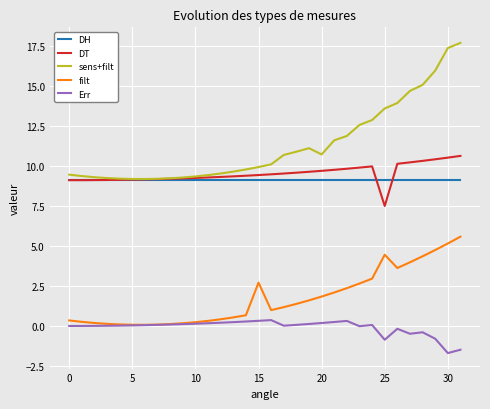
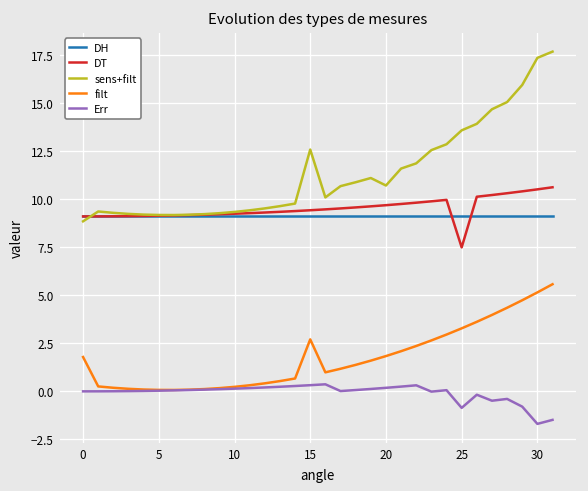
sens+filt, 0: 9.4 -> 8.8
filt, 0: 0.3 -> 1.8
sens+filt, 15: 9.9 -> 12.6
filt, 25: 4.4 -> 3.3
